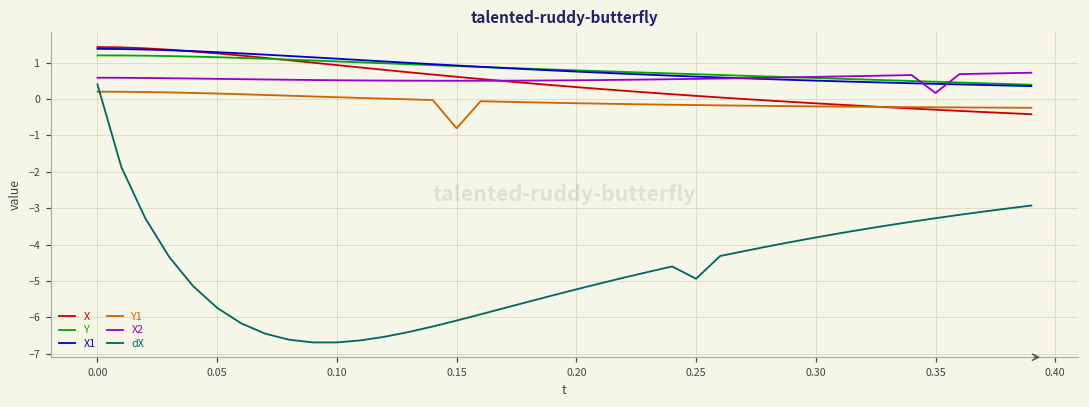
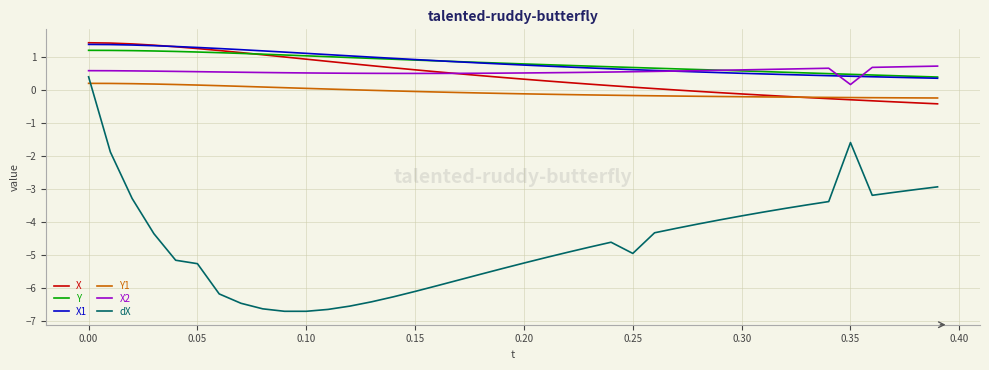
dX, 0.05: -5.7 -> -5.3
Y1, 0.15: -0.8 -> 0.0
dX, 0.35: -3.3 -> -1.6
